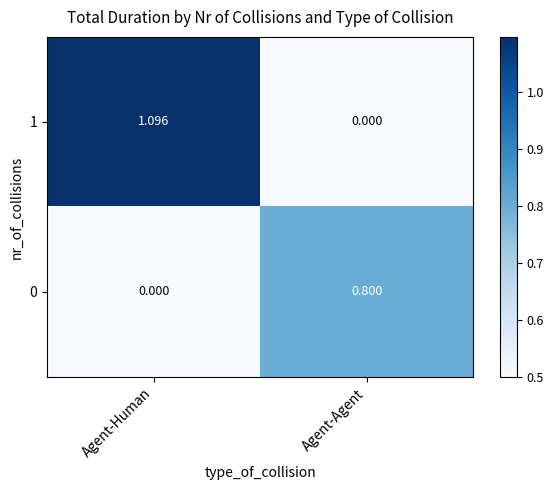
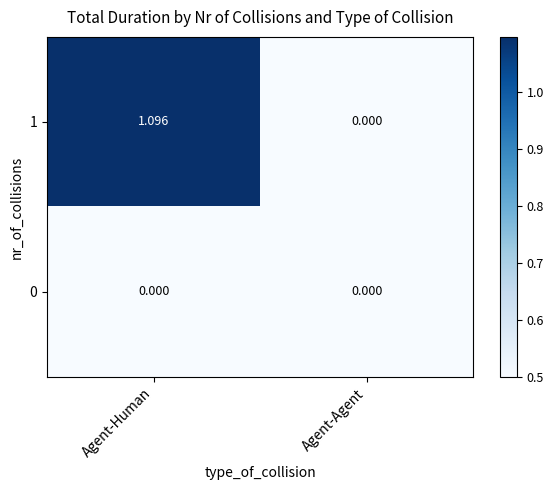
0, Agent-Agent: 0.800 -> 0.000
